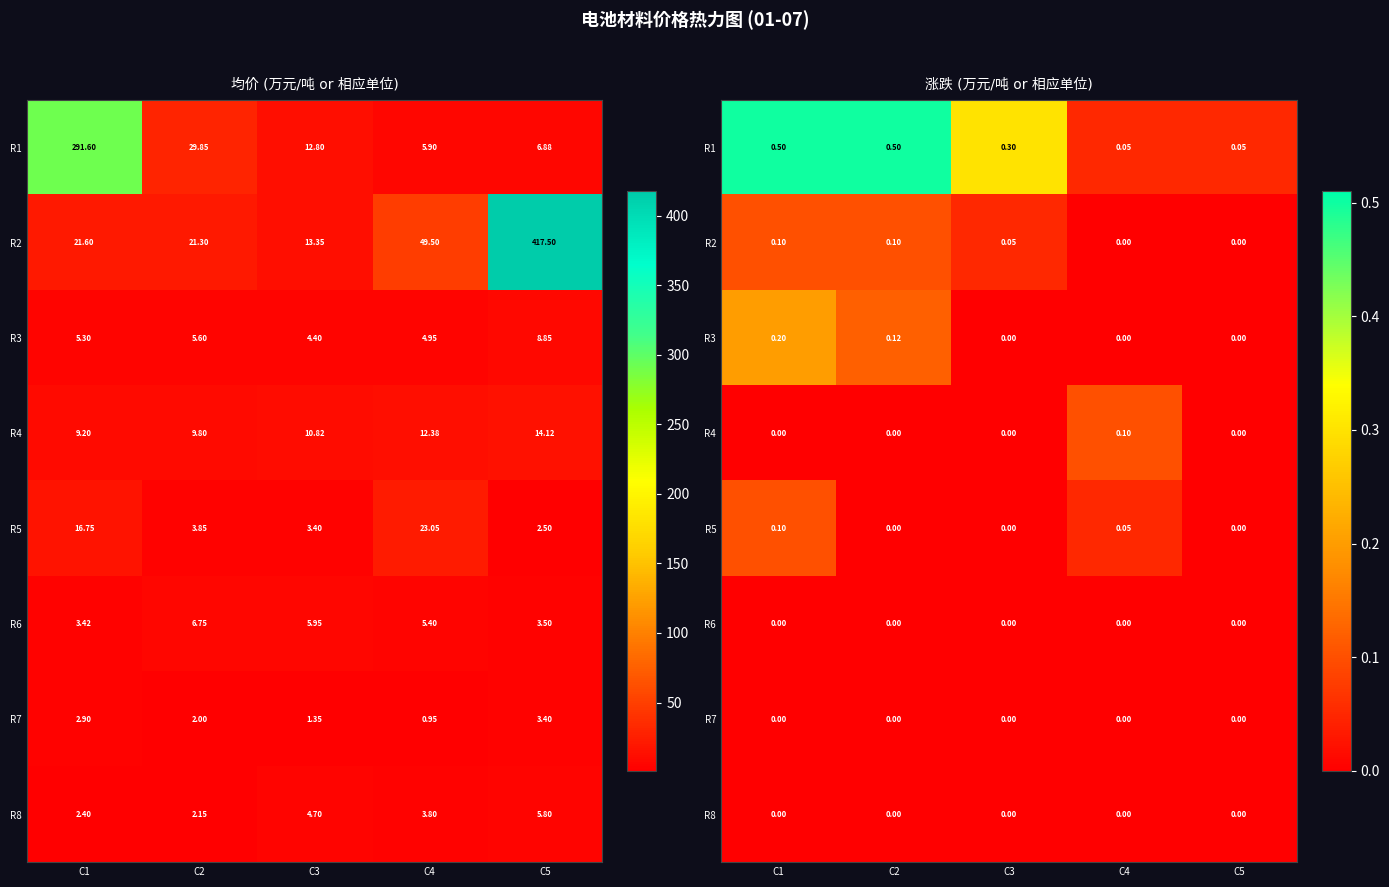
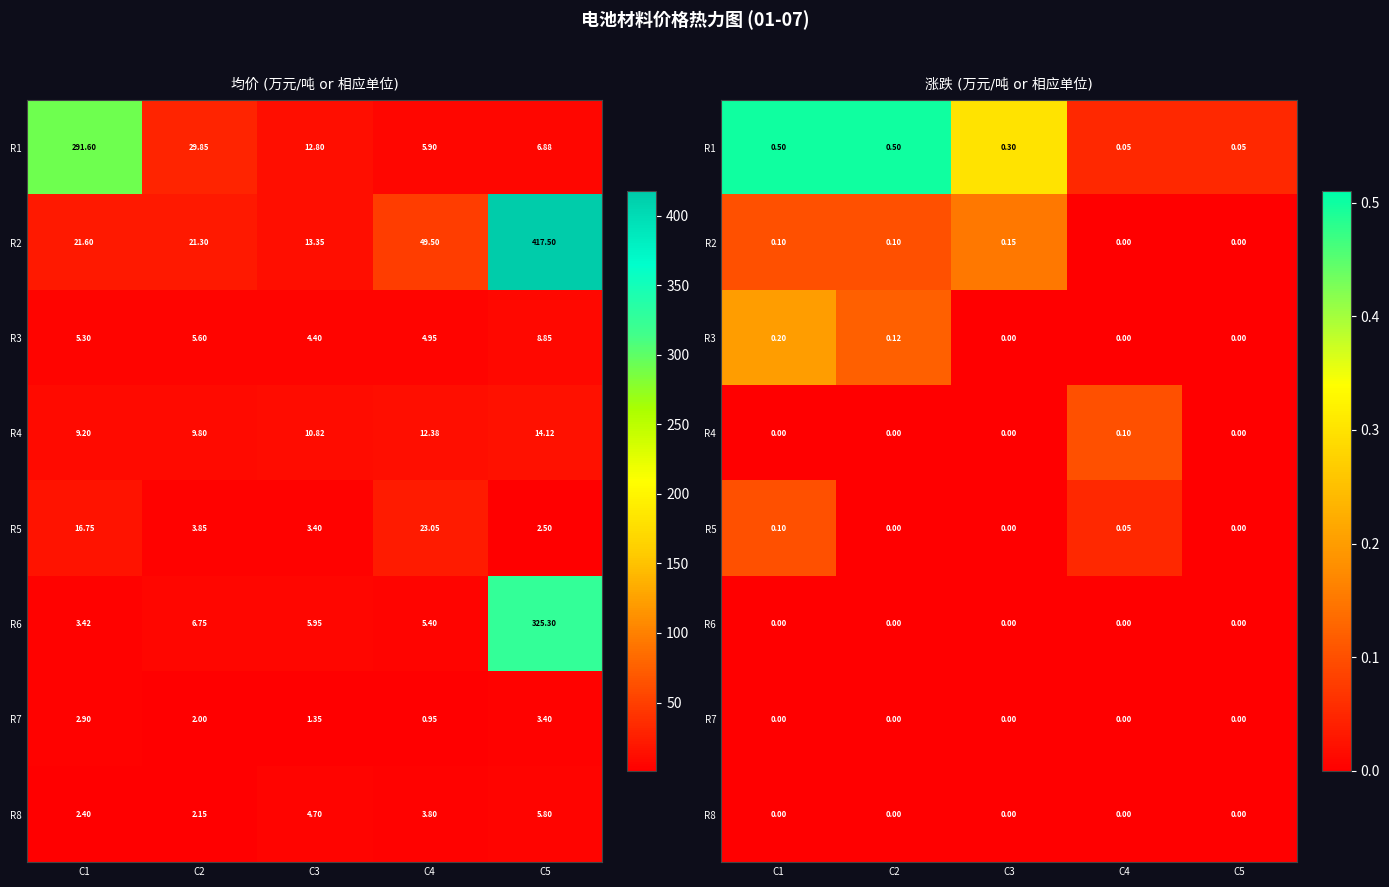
均价 (万元/吨 or 相应单位), R6, C5: 3.50 -> 325.30
涨跌 (万元/吨 or 相应单位), R2, C3: 0.05 -> 0.15
